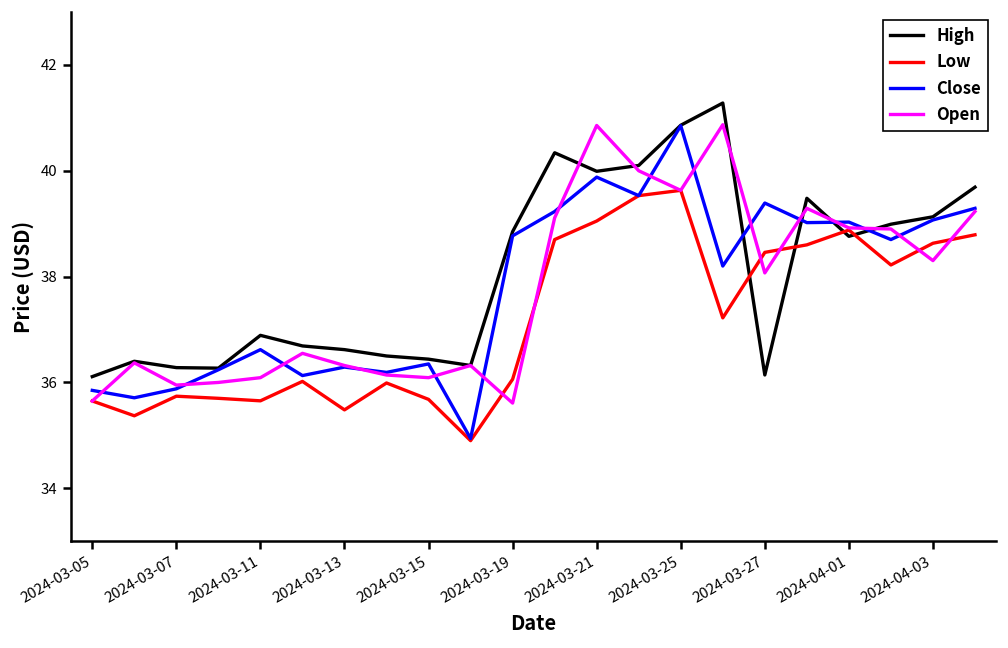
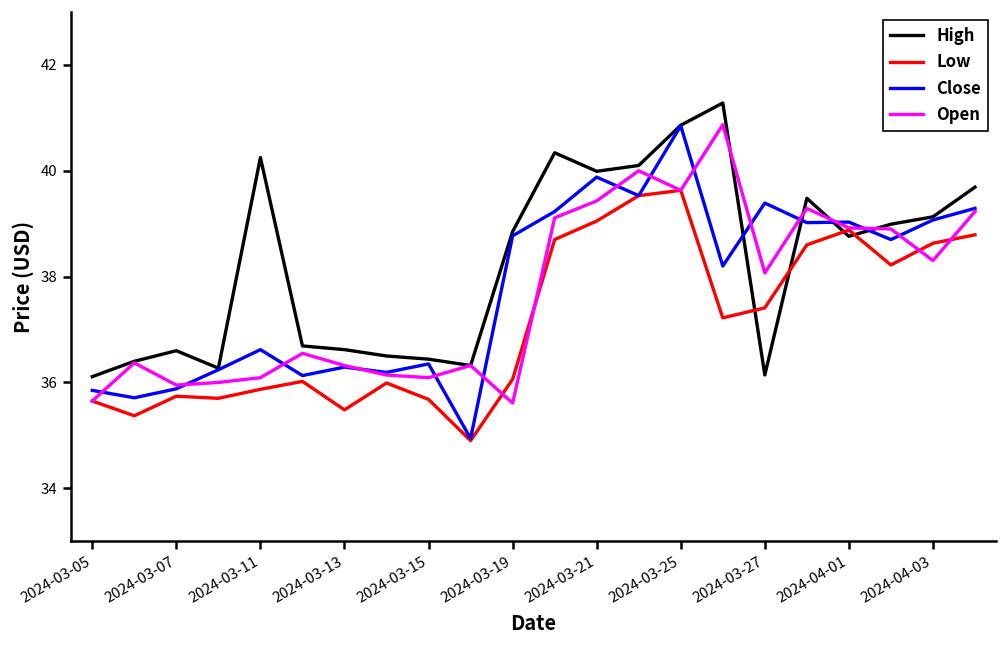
High, 2024-03-07: 36.3 -> 36.6
High, 2024-03-11: 36.9 -> 40.2
Low, 2024-03-11: 35.7 -> 35.9
Open, 2024-03-21: 40.9 -> 39.4
Low, 2024-03-27: 38.5 -> 37.4
